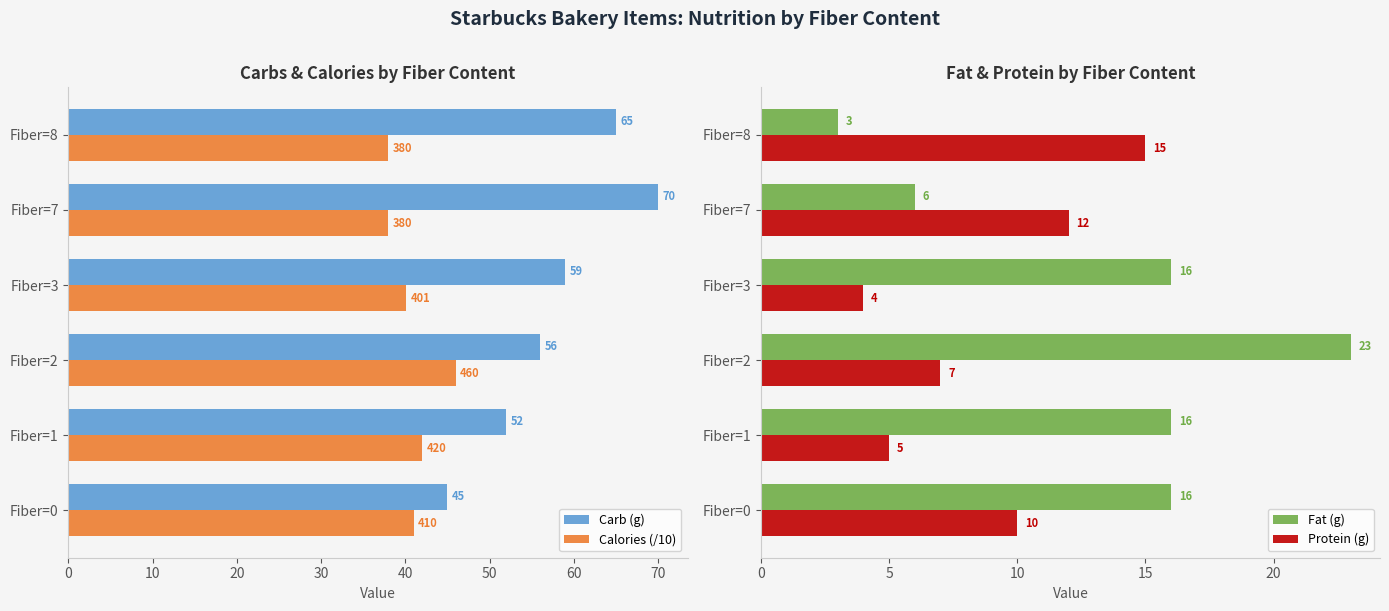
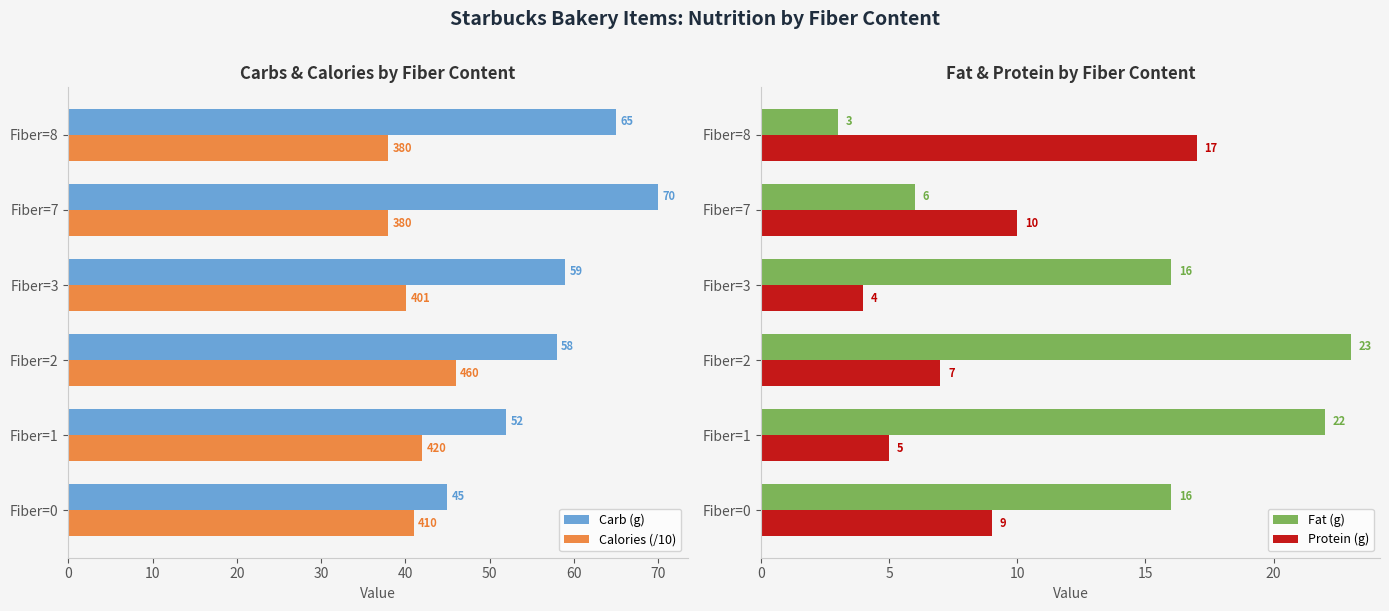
Carbs & Calories by Fiber Content, Carb (g), Fiber=2: 56 -> 58
Fat & Protein by Fiber Content, Protein (g), Fiber=8: 15 -> 17
Fat & Protein by Fiber Content, Protein (g), Fiber=7: 12 -> 10
Fat & Protein by Fiber Content, Fat (g), Fiber=1: 16 -> 22
Fat & Protein by Fiber Content, Protein (g), Fiber=0: 10 -> 9
